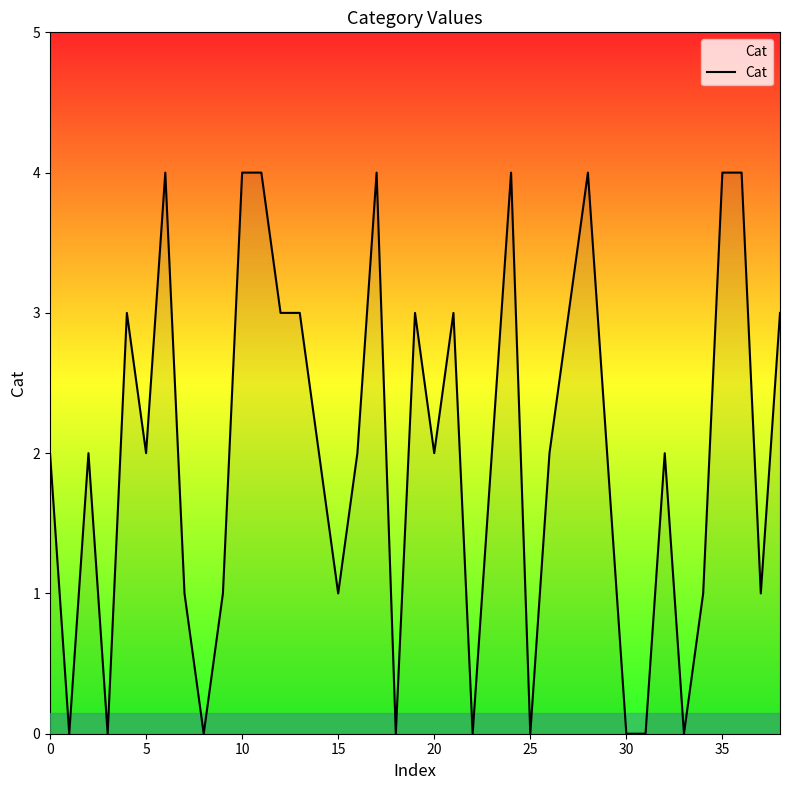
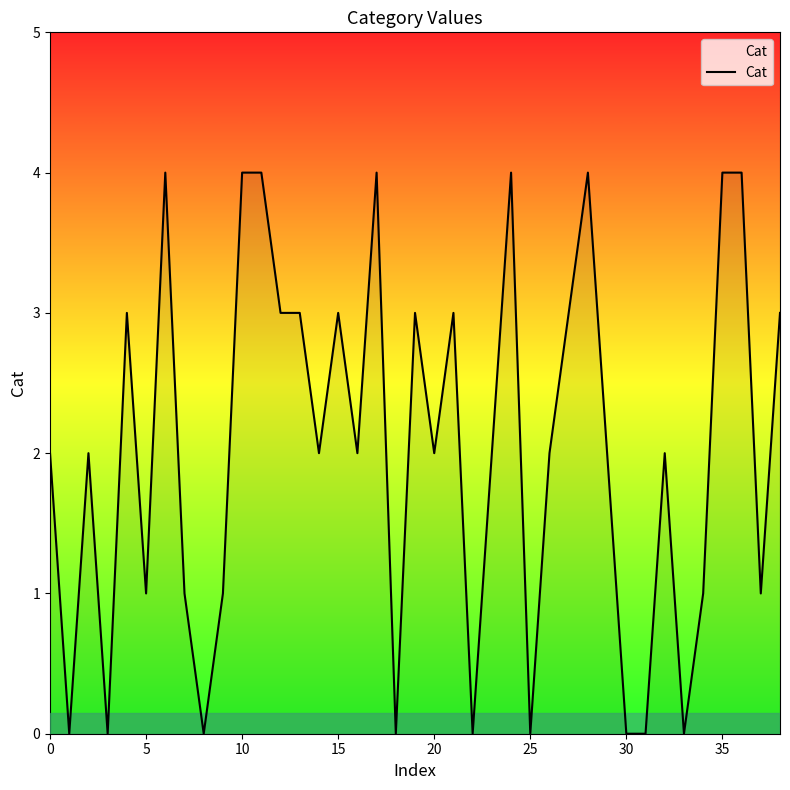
5: 2 -> 1
15: 1 -> 3
